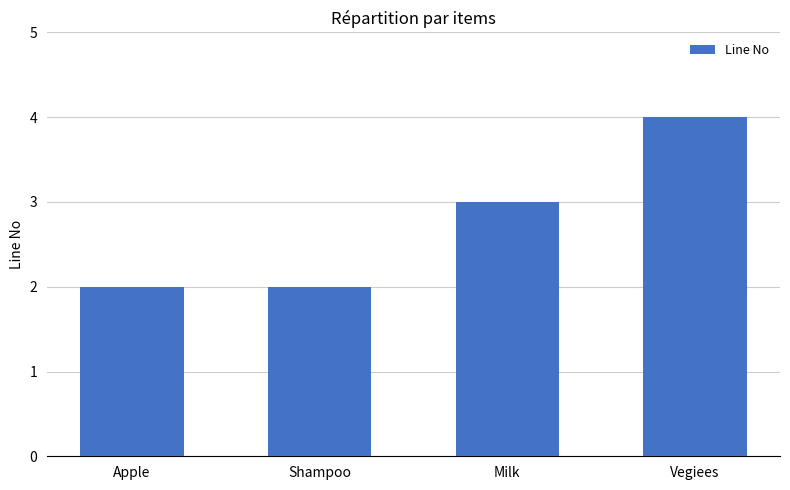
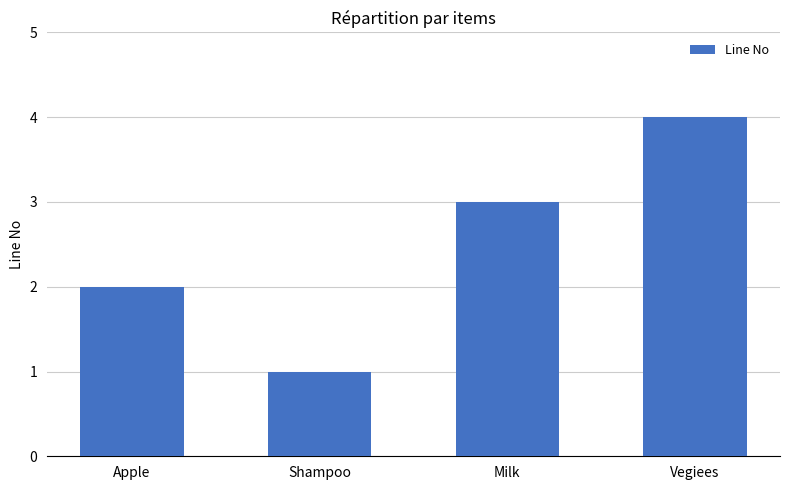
Shampoo: 2 -> 1
